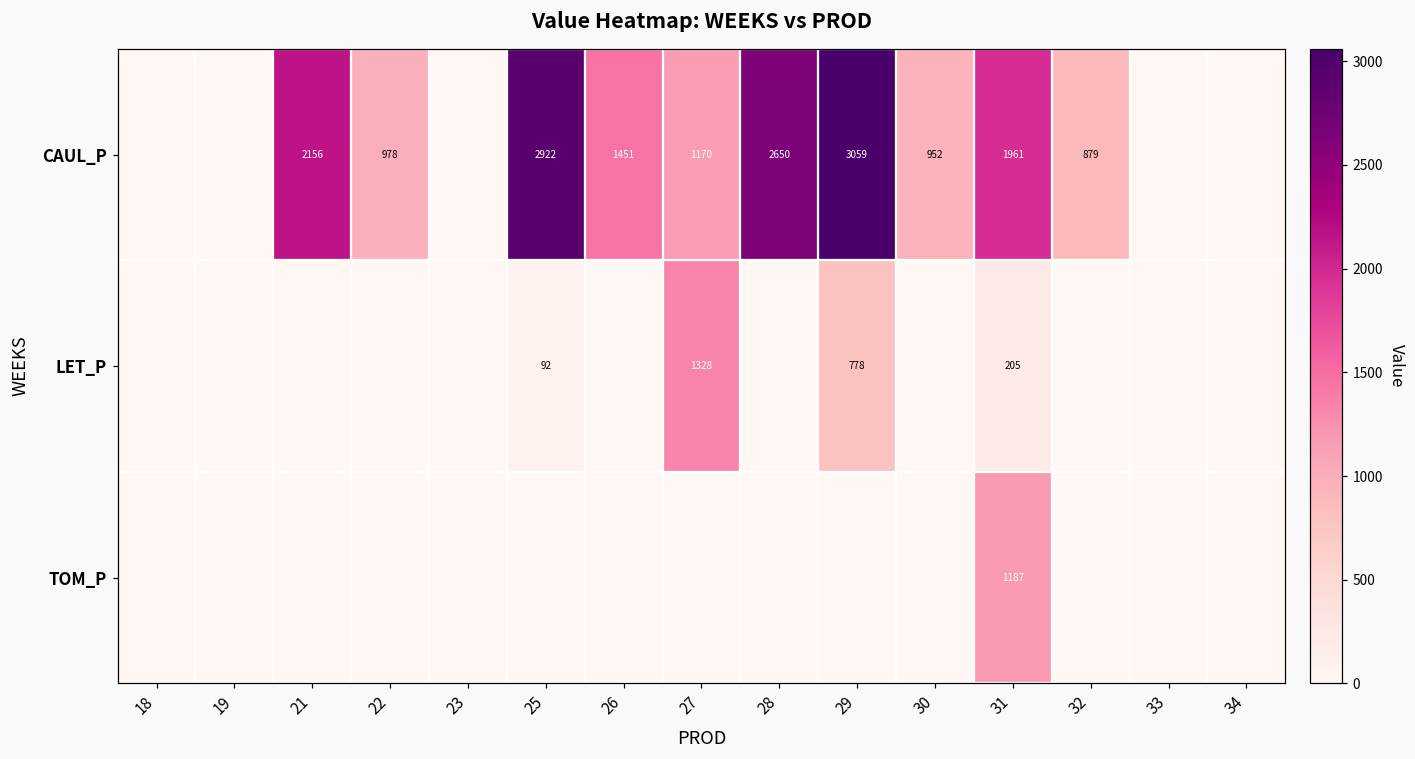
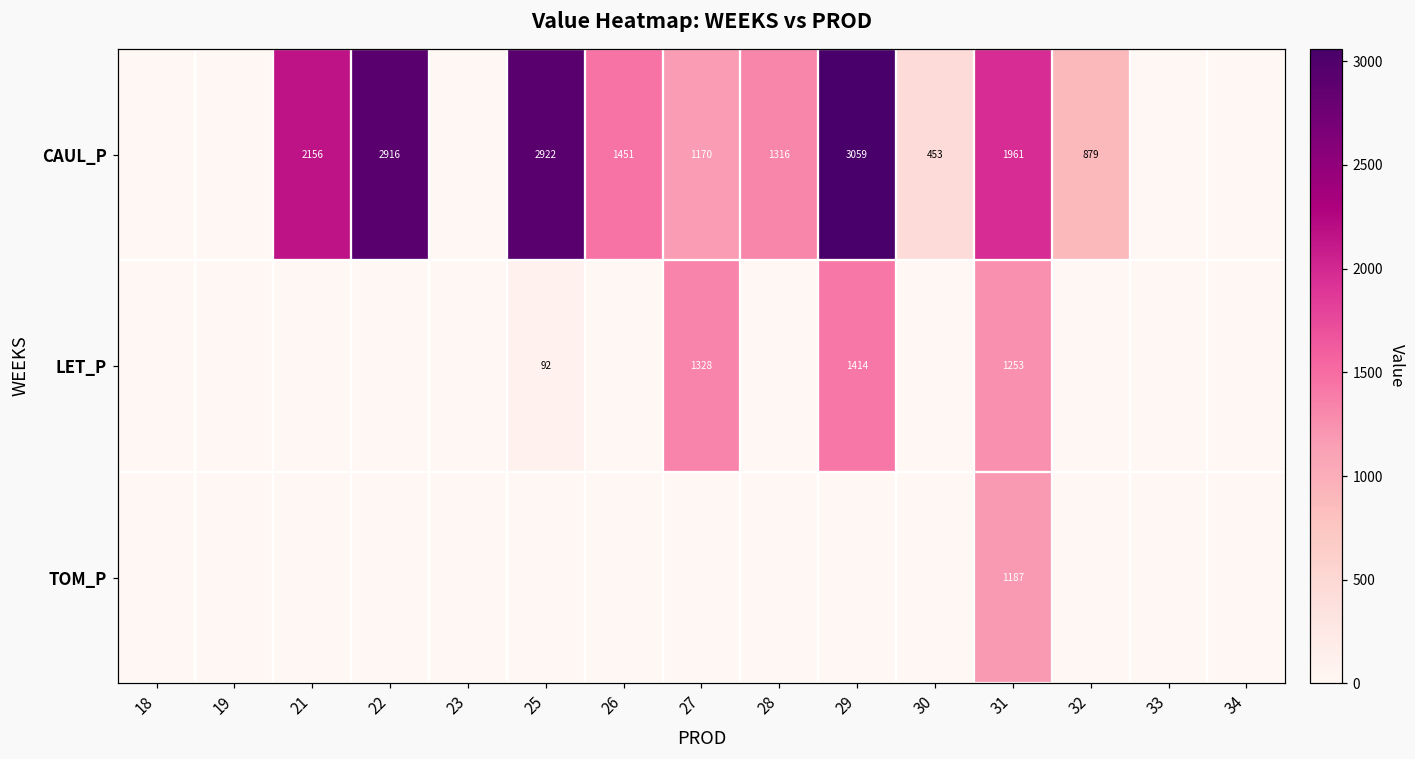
CAUL_P, 22: 978 -> 2916
CAUL_P, 28: 2650 -> 1316
CAUL_P, 30: 952 -> 453
LET_P, 29: 778 -> 1414
LET_P, 31: 205 -> 1253
